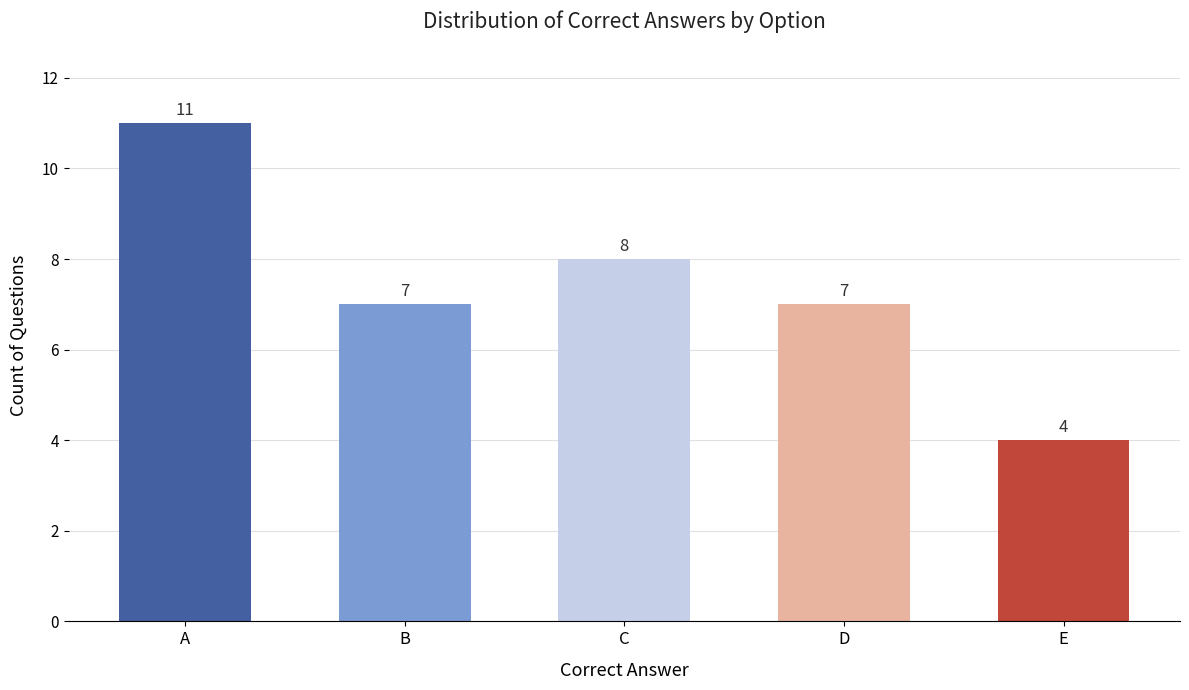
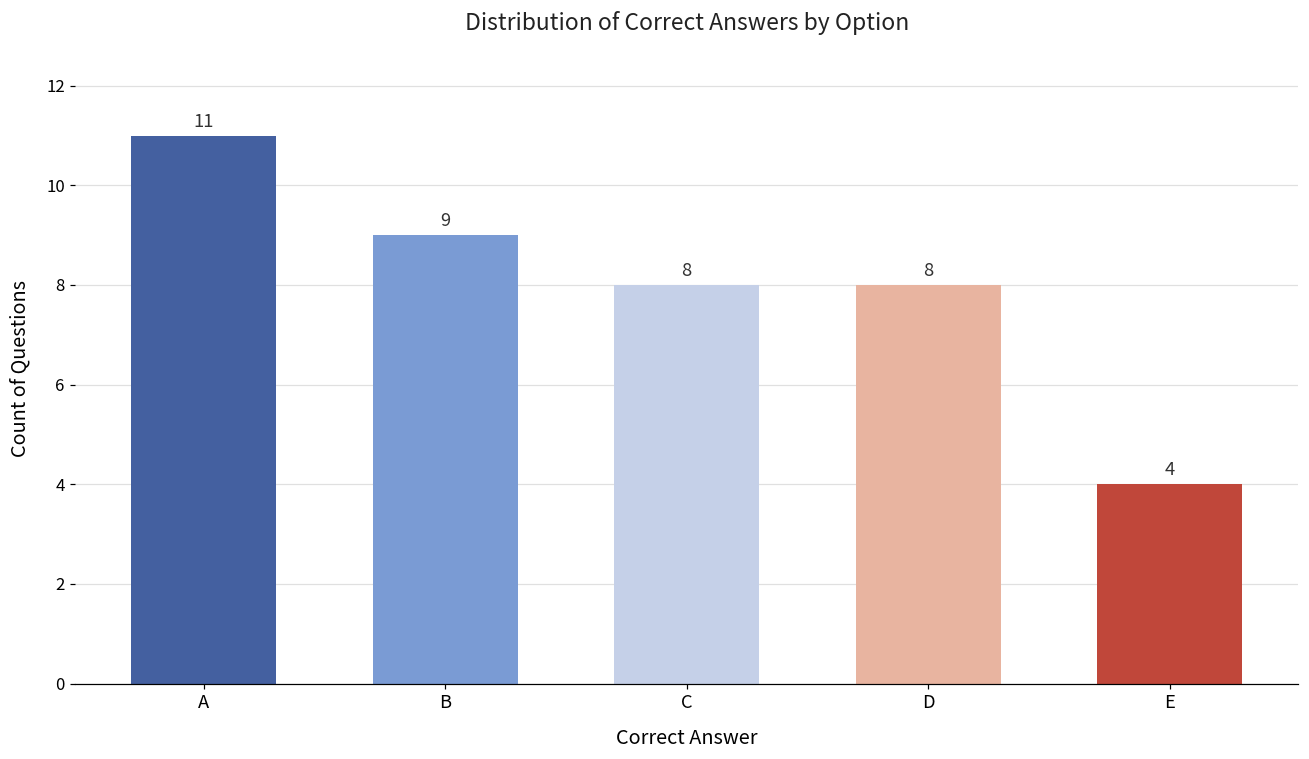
B: 7 -> 9
D: 7 -> 8
